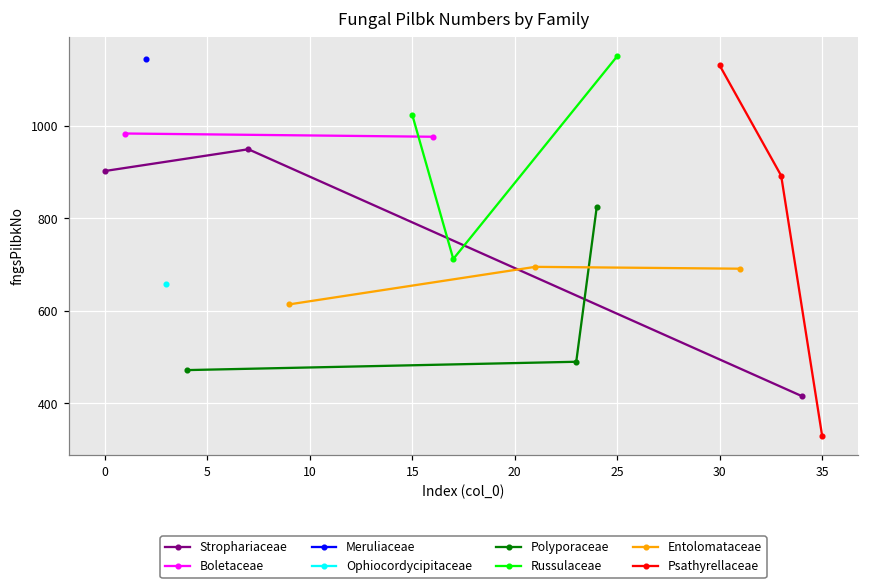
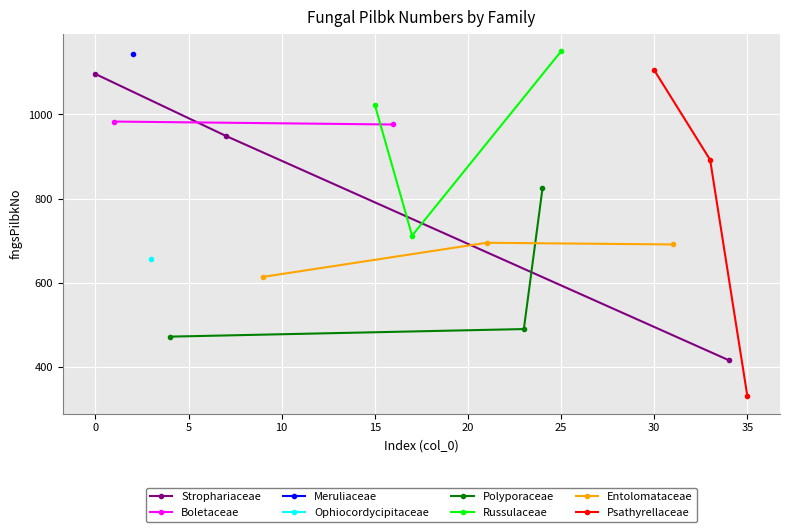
Strophariaceae, 0: 900 -> 1100
Psathyrellaceae, 30: 1130 -> 1110
